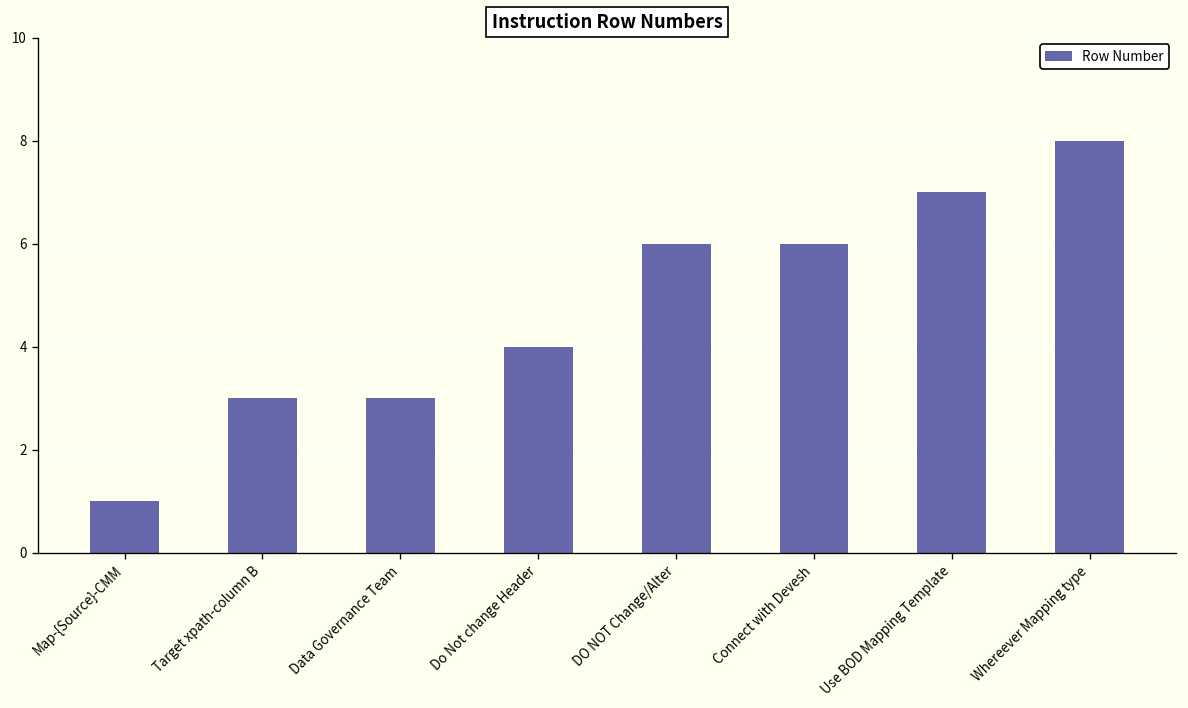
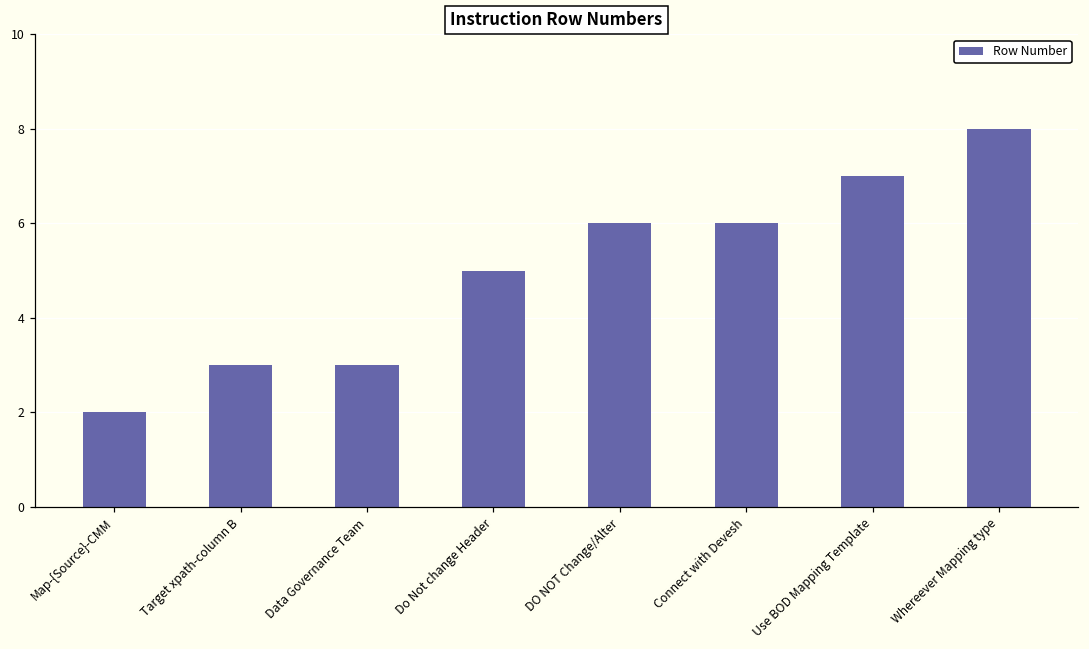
Map-{Source}-CMM: 1 -> 2
Do Not change Header: 4 -> 5
